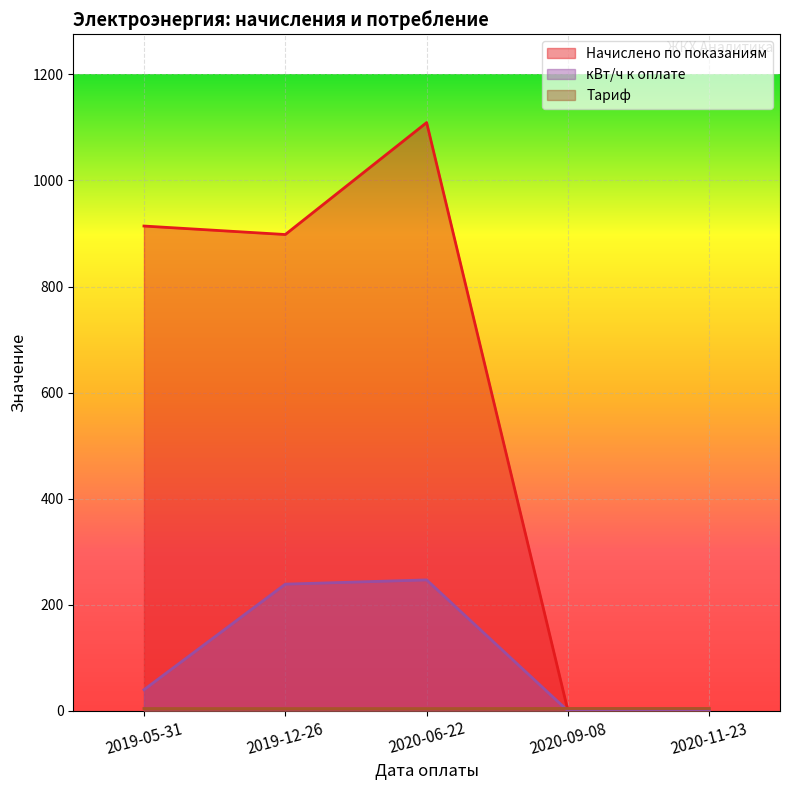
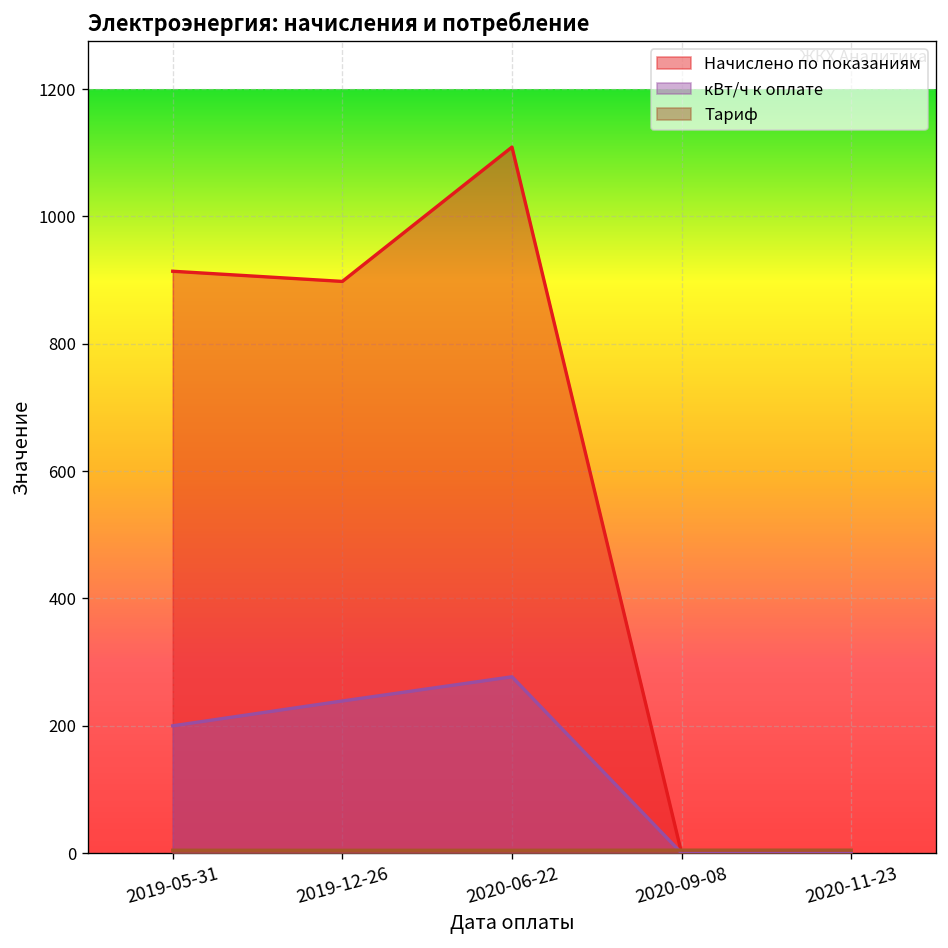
кВт/ч к оплате, 2019-05-31: 40 -> 200
кВт/ч к оплате, 2020-06-22: 250 -> 280
